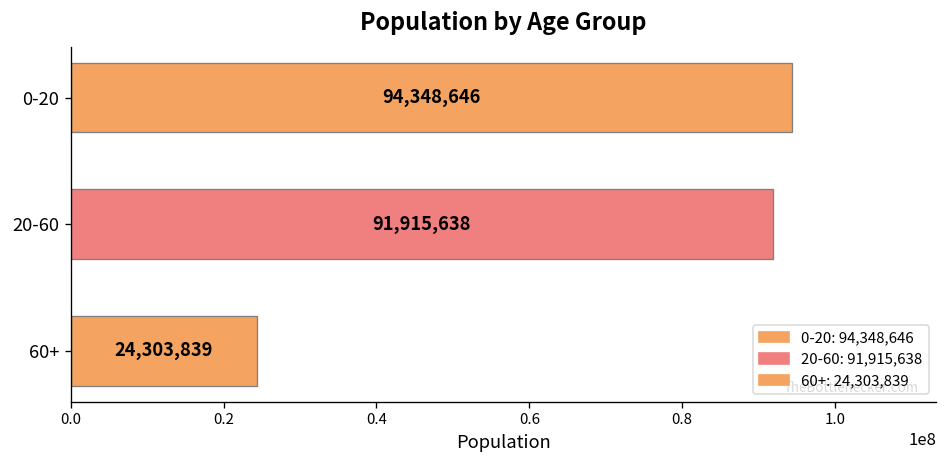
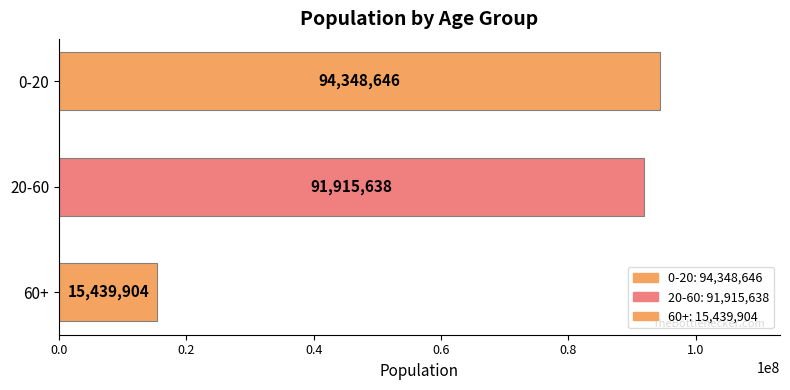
60+: 24,303,839 -> 15,439,904
